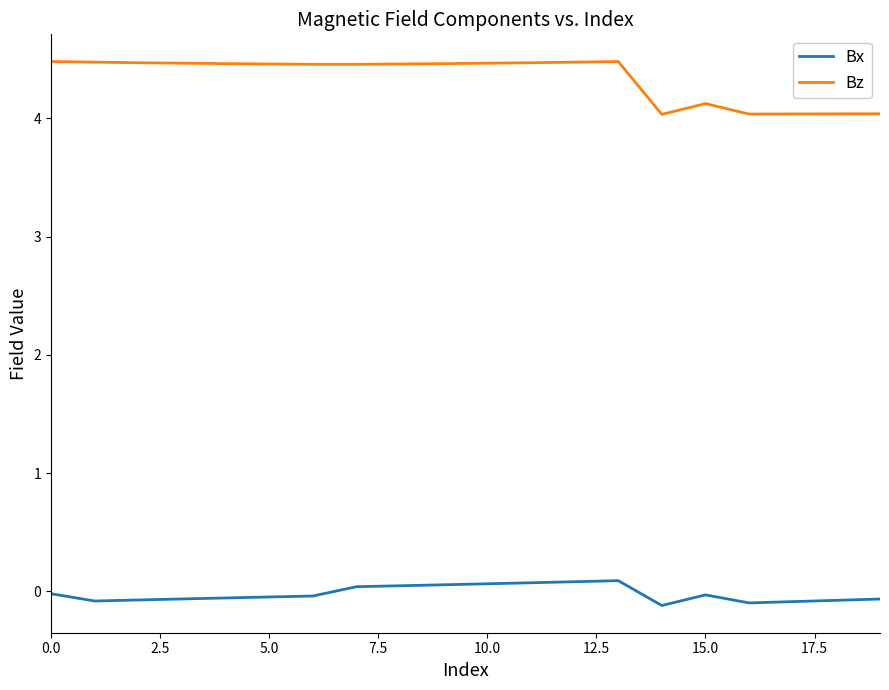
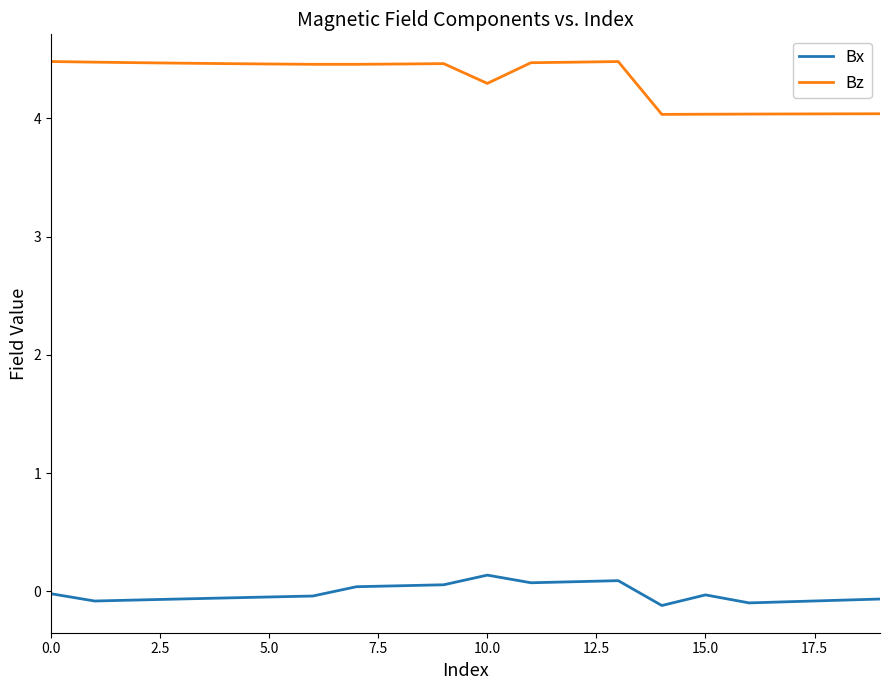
Bx, 10.0: 0.06 -> 0.14
Bz, 10.0: 4.47 -> 4.30
Bz, 15.0: 4.13 -> 4.04
